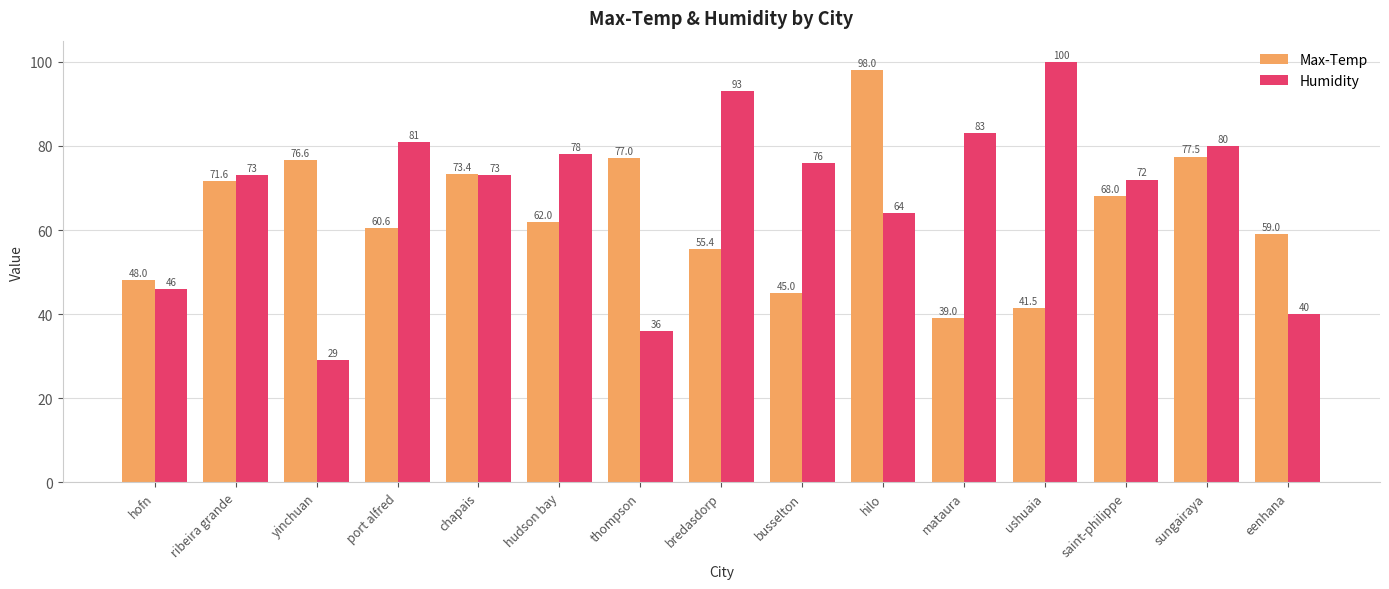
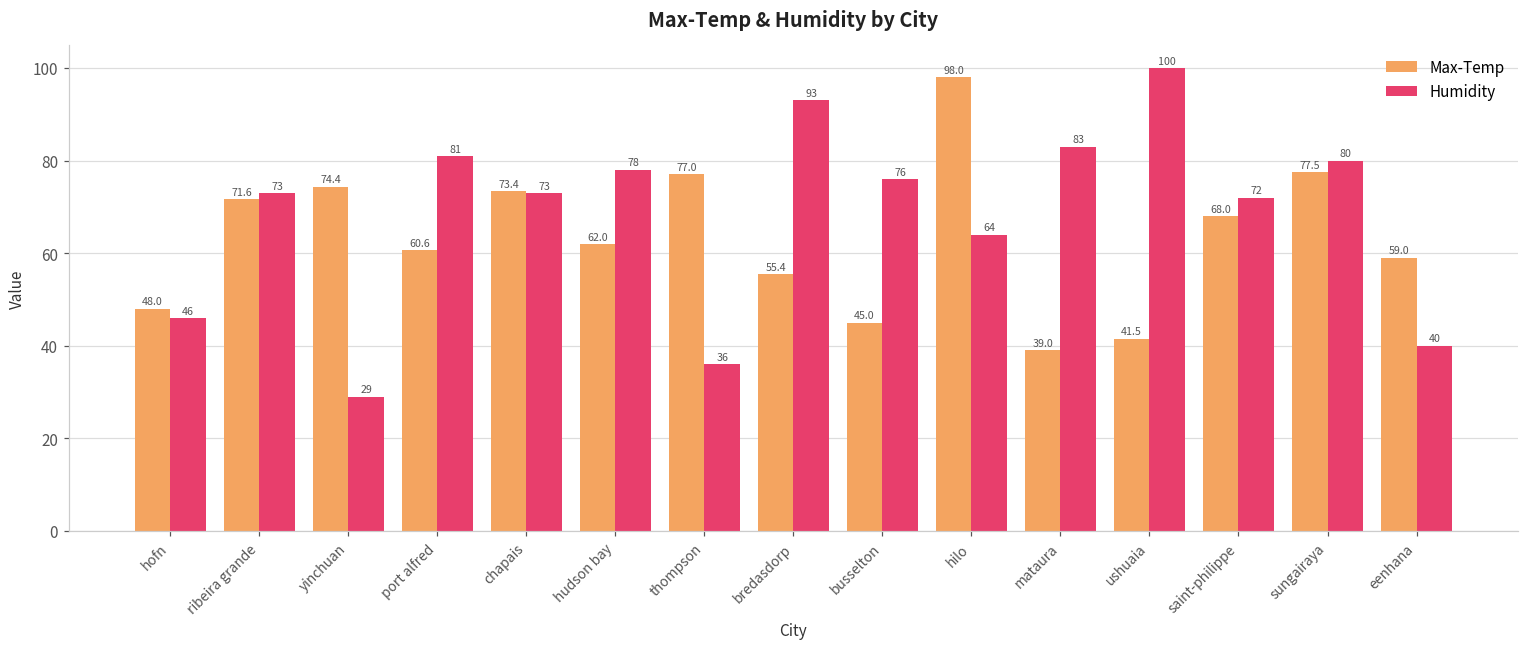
Max-Temp, yinchuan: 76.6 -> 74.4
